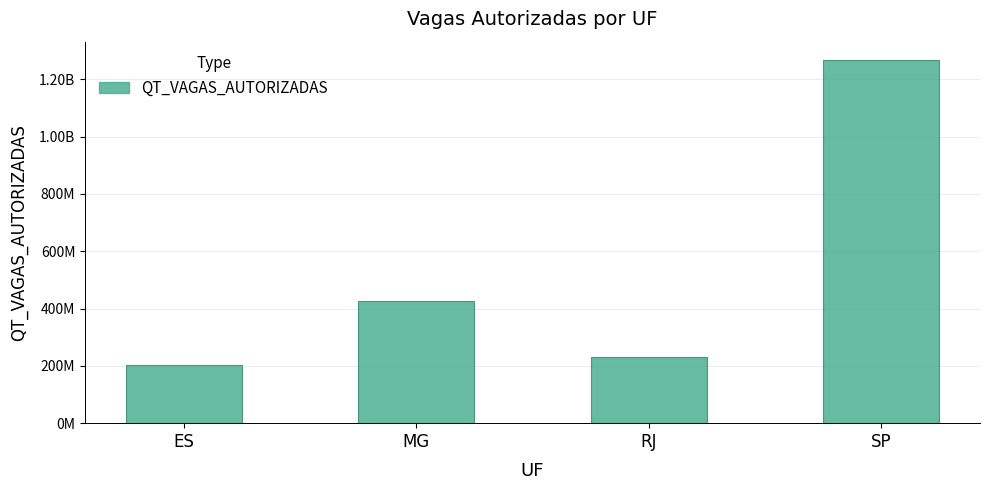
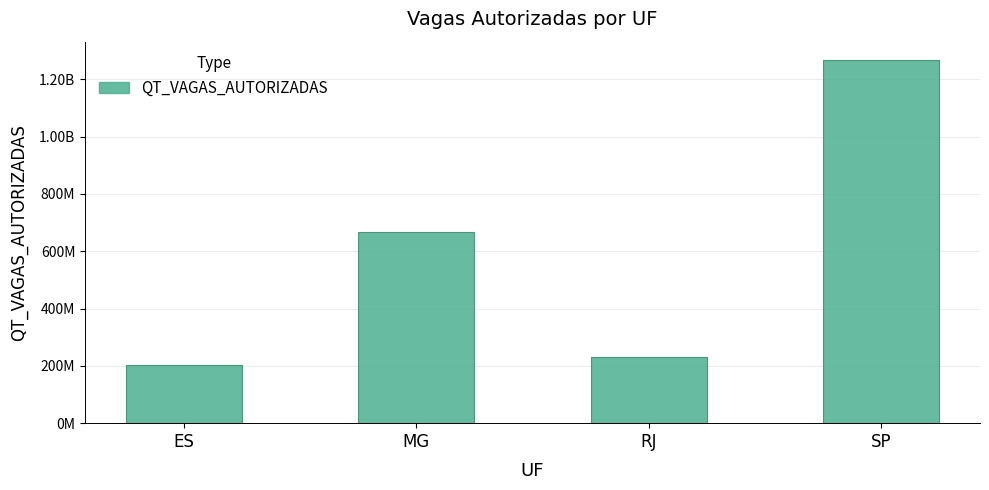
MG: 430000000 -> 670000000
